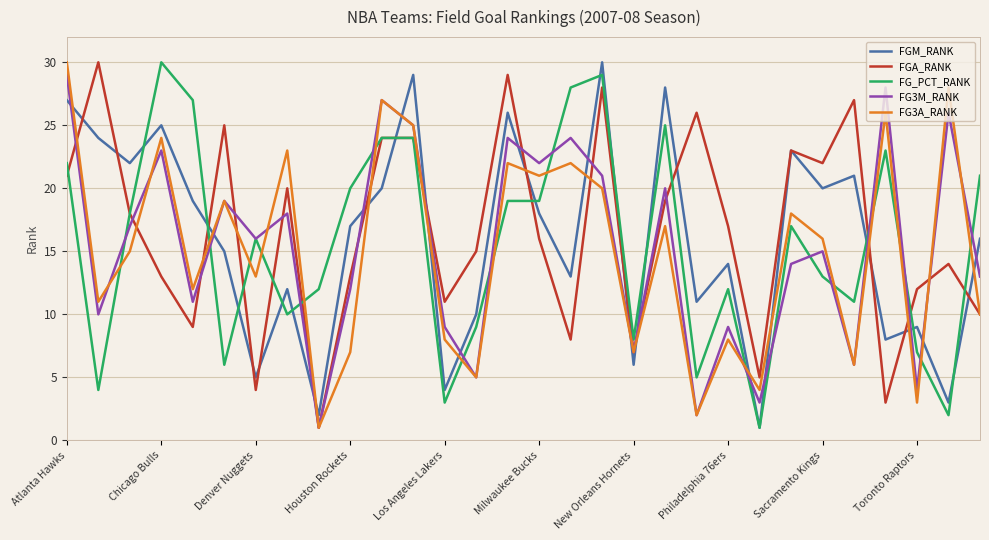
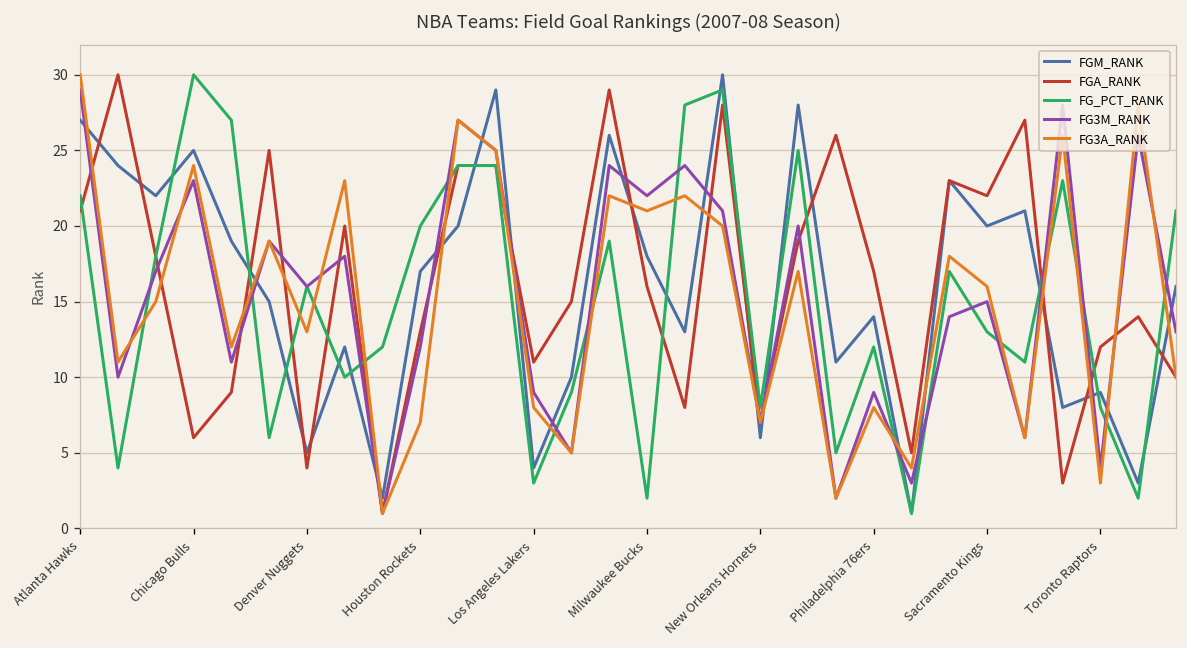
FGA_RANK, Chicago Bulls: 13 -> 6
FG_PCT_RANK, Milwaukee Bucks: 19 -> 2
FG_PCT_RANK, Toronto Raptors: 7 -> 8
